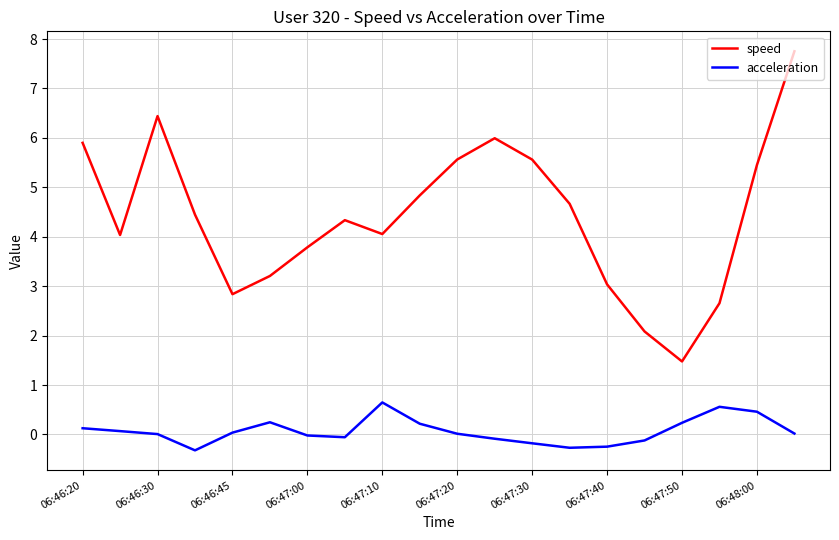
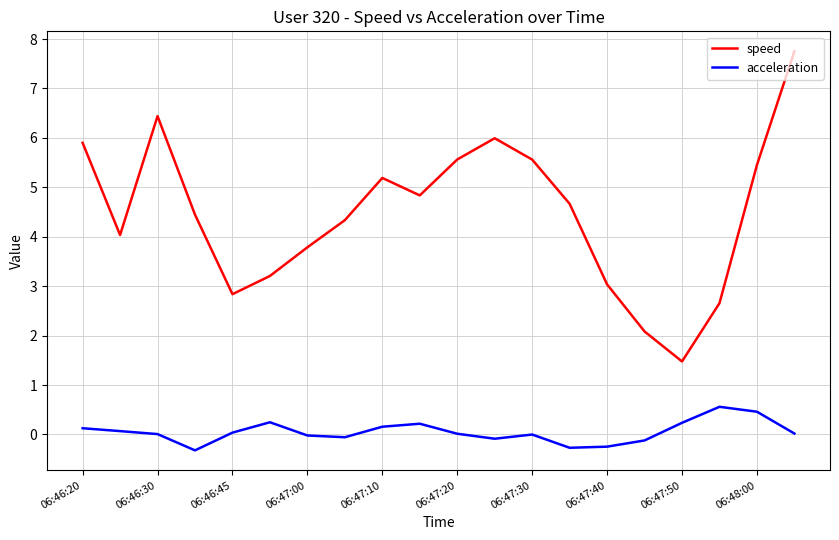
speed, 06:47:10: 4.1 -> 5.2
acceleration, 06:47:10: 0.6 -> 0.2
acceleration, 06:47:30: -0.2 -> 0.0
